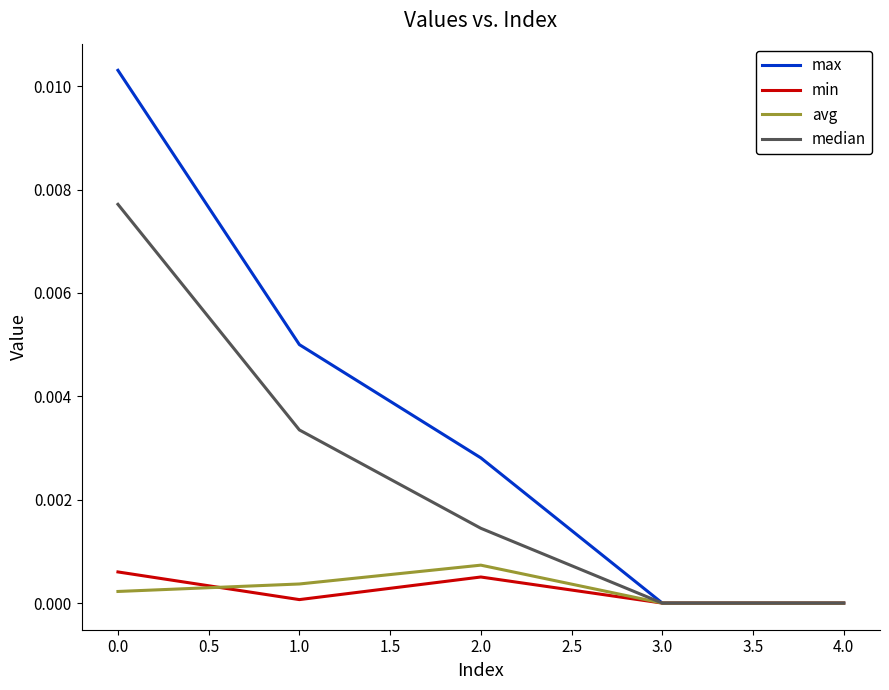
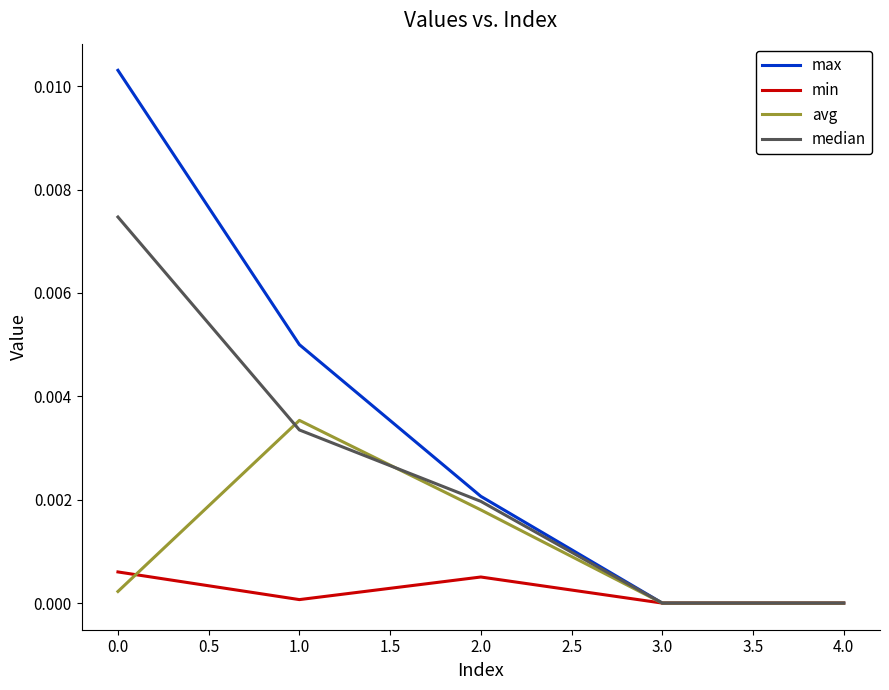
median, 0.0: 0.0077 -> 0.0075
avg, 1.0: 0.0004 -> 0.0035
max, 2.0: 0.0028 -> 0.0021
avg, 2.0: 0.0007 -> 0.0018
median, 2.0: 0.0014 -> 0.0020
